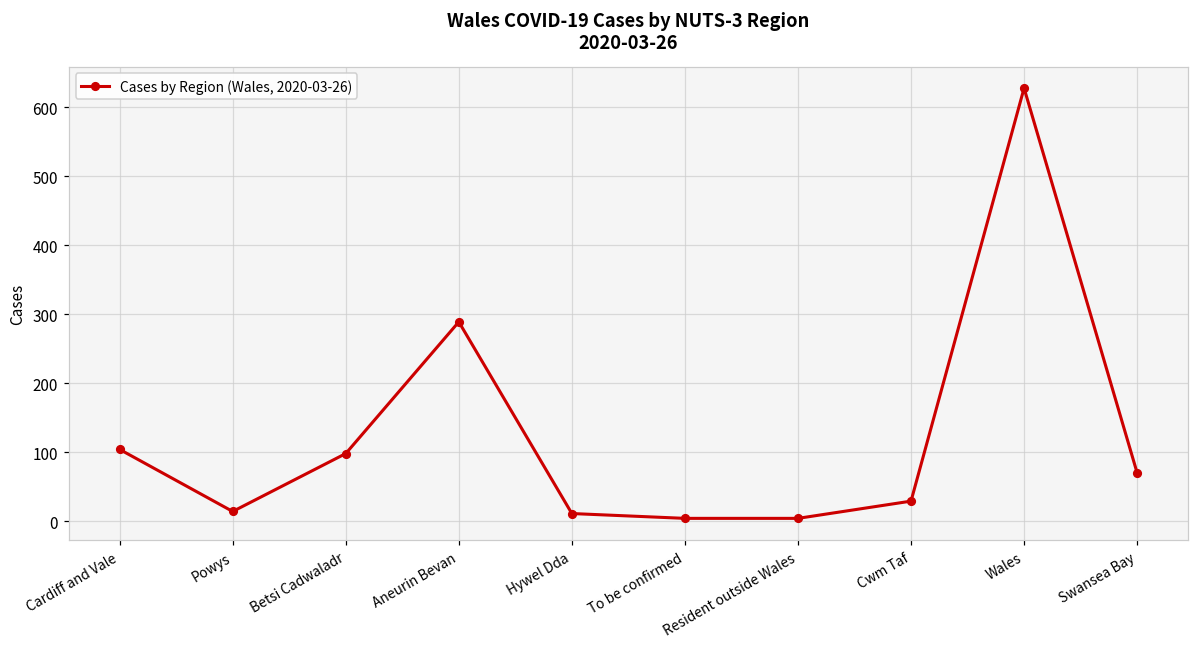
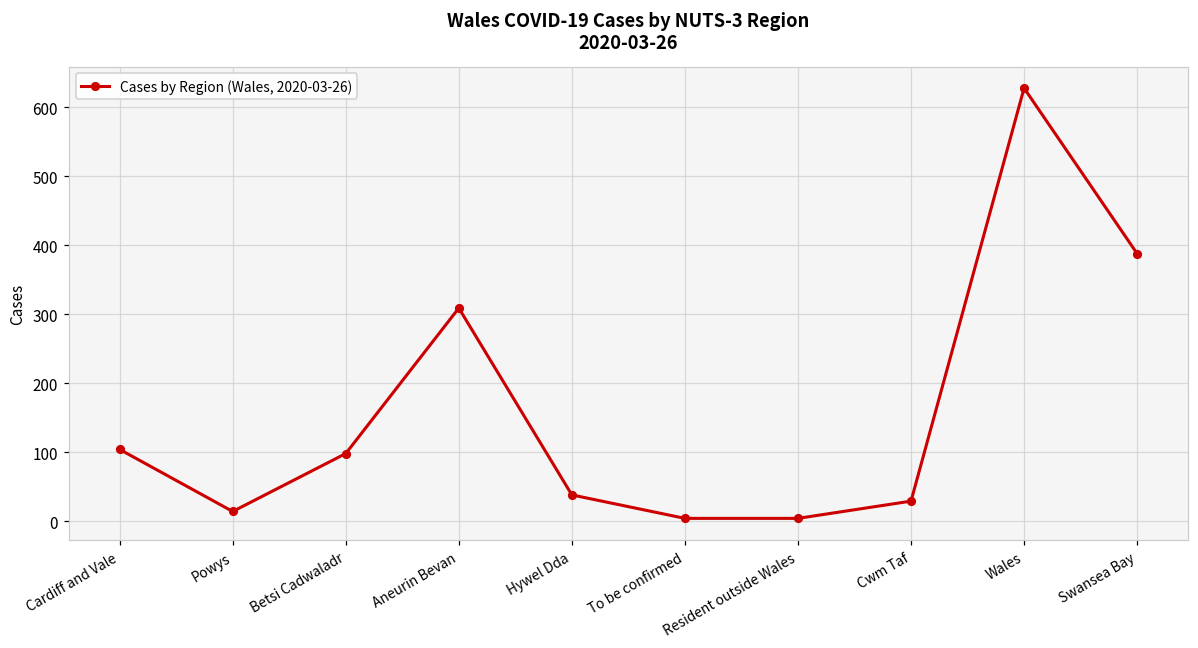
Aneurin Bevan: 290 -> 310
Hywel Dda: 10 -> 40
Swansea Bay: 70 -> 390
